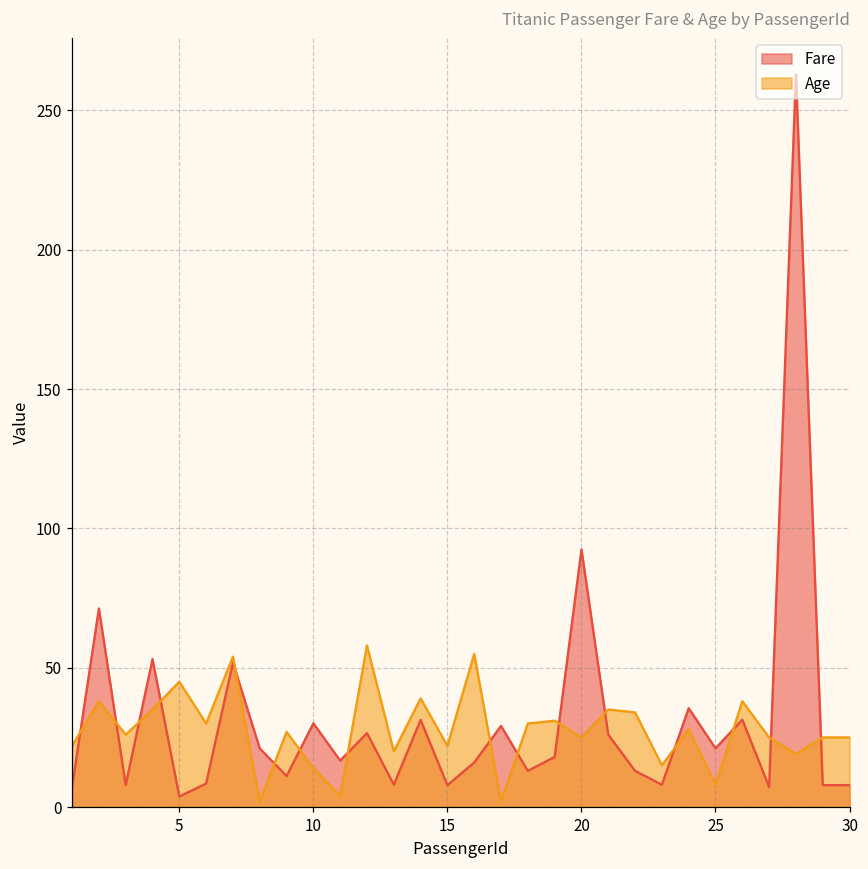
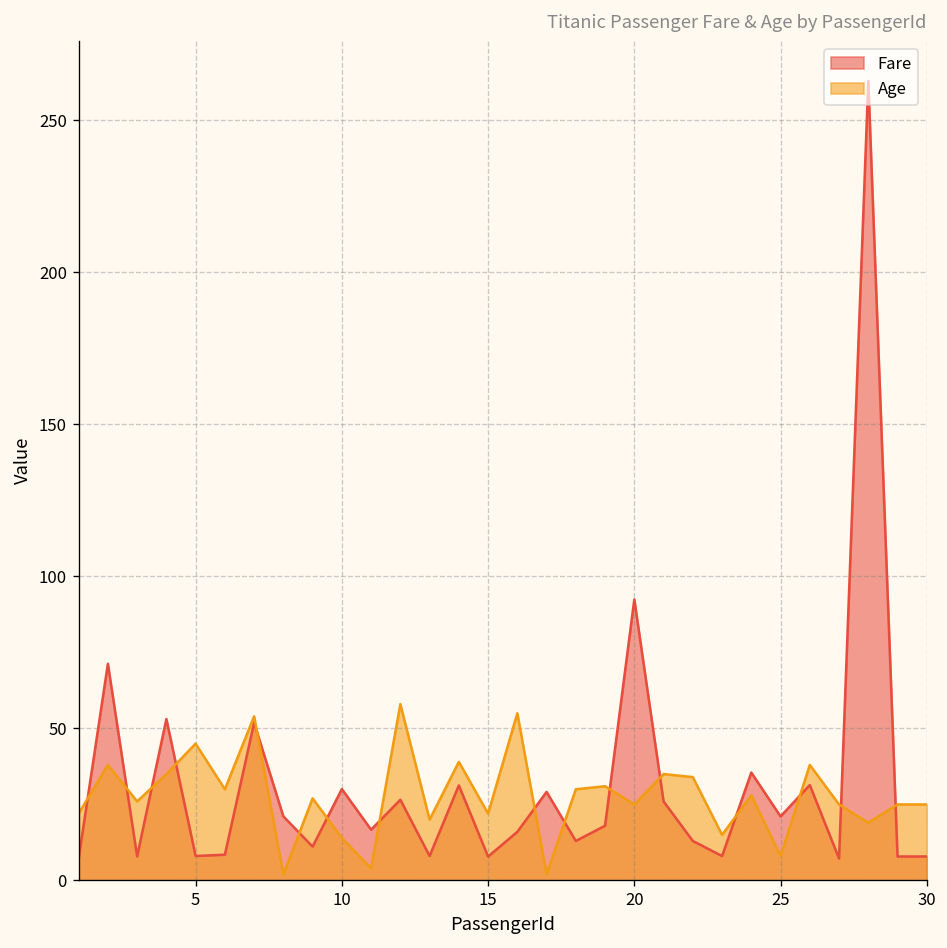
Fare, 5: 4 -> 8
